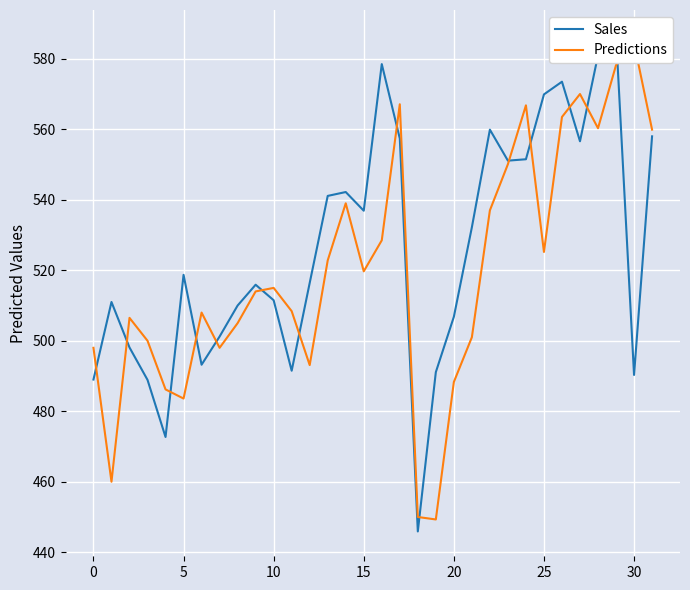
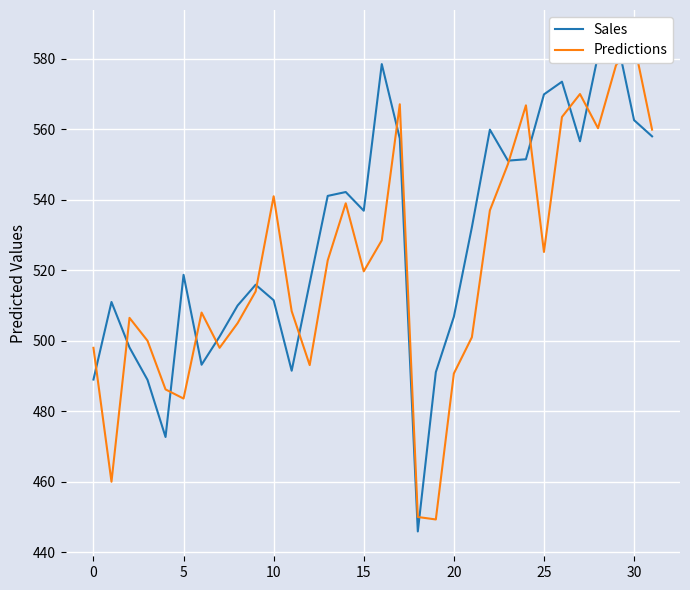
Predictions, 10: 515 -> 541
Predictions, 20: 488 -> 491
Sales, 30: 490 -> 563
